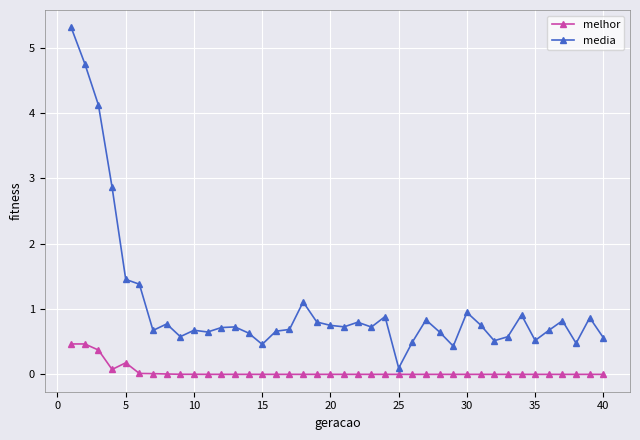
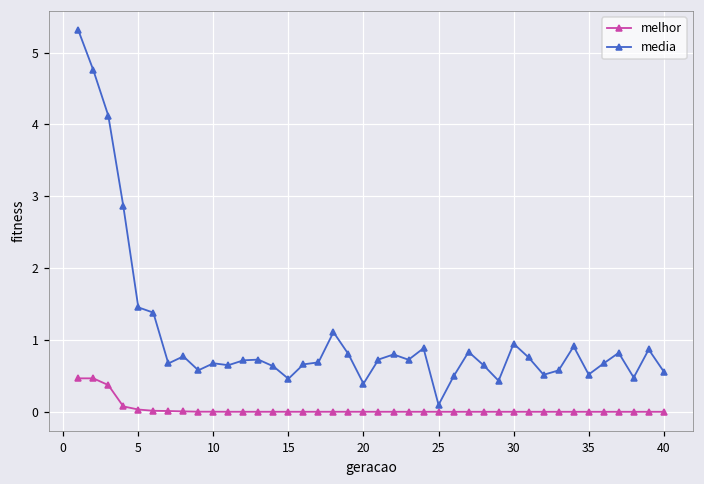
melhor, 5: 0.2 -> 0.0
media, 20: 0.8 -> 0.4
